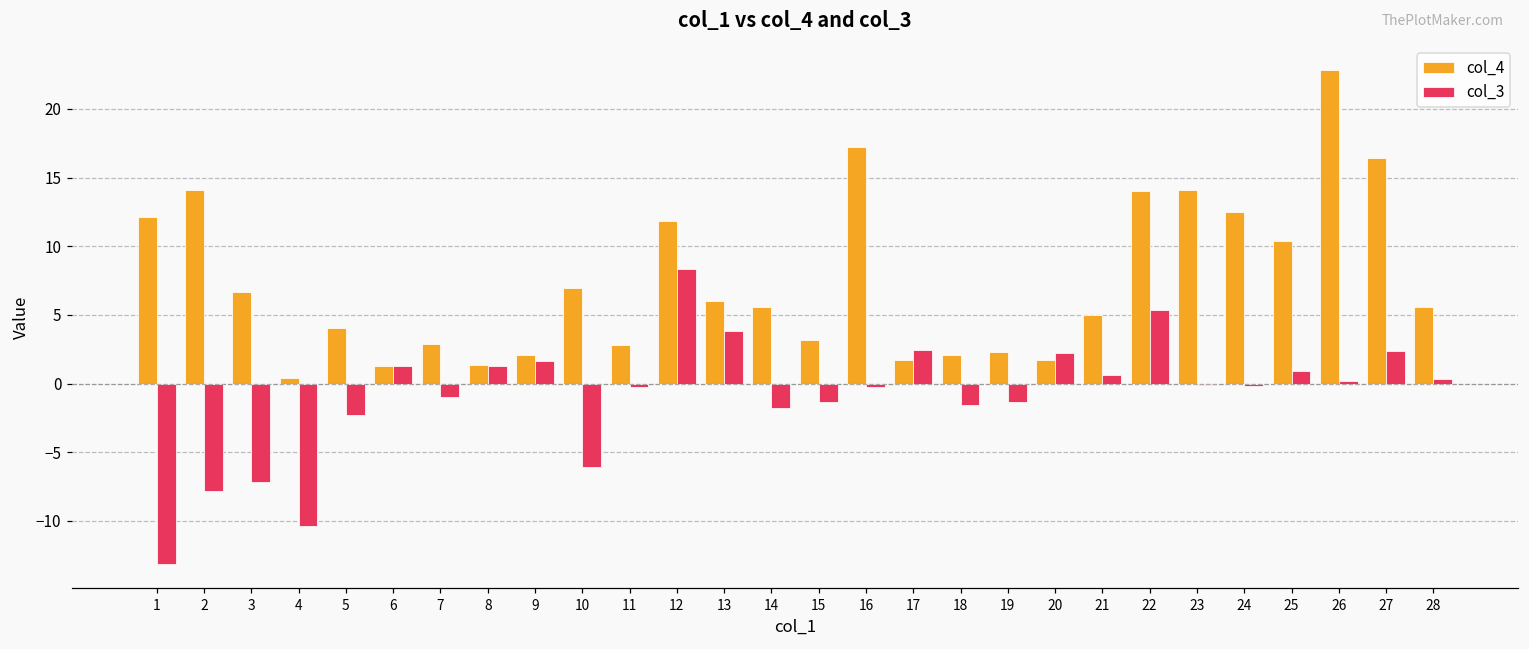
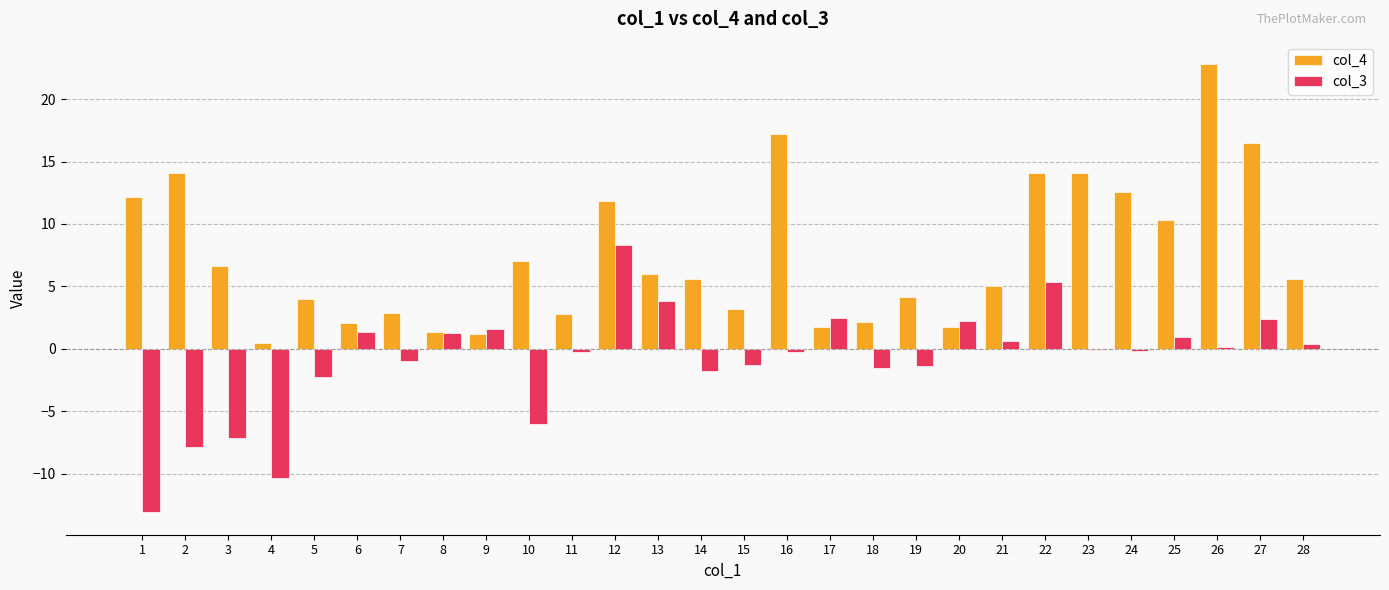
col_4, 6: 1.3 -> 2.1
col_4, 9: 2.1 -> 1.2
col_4, 19: 2.3 -> 4.1
